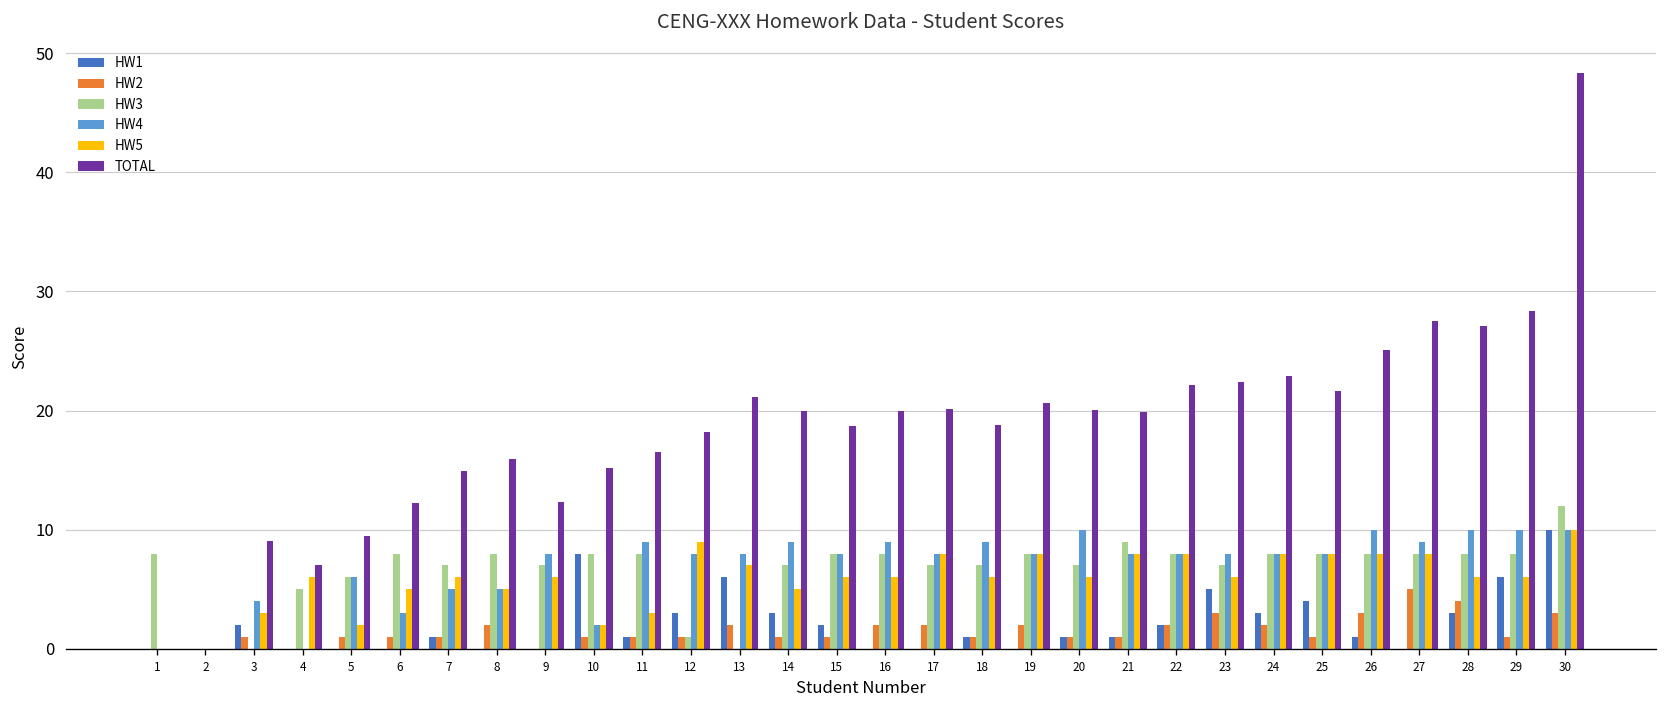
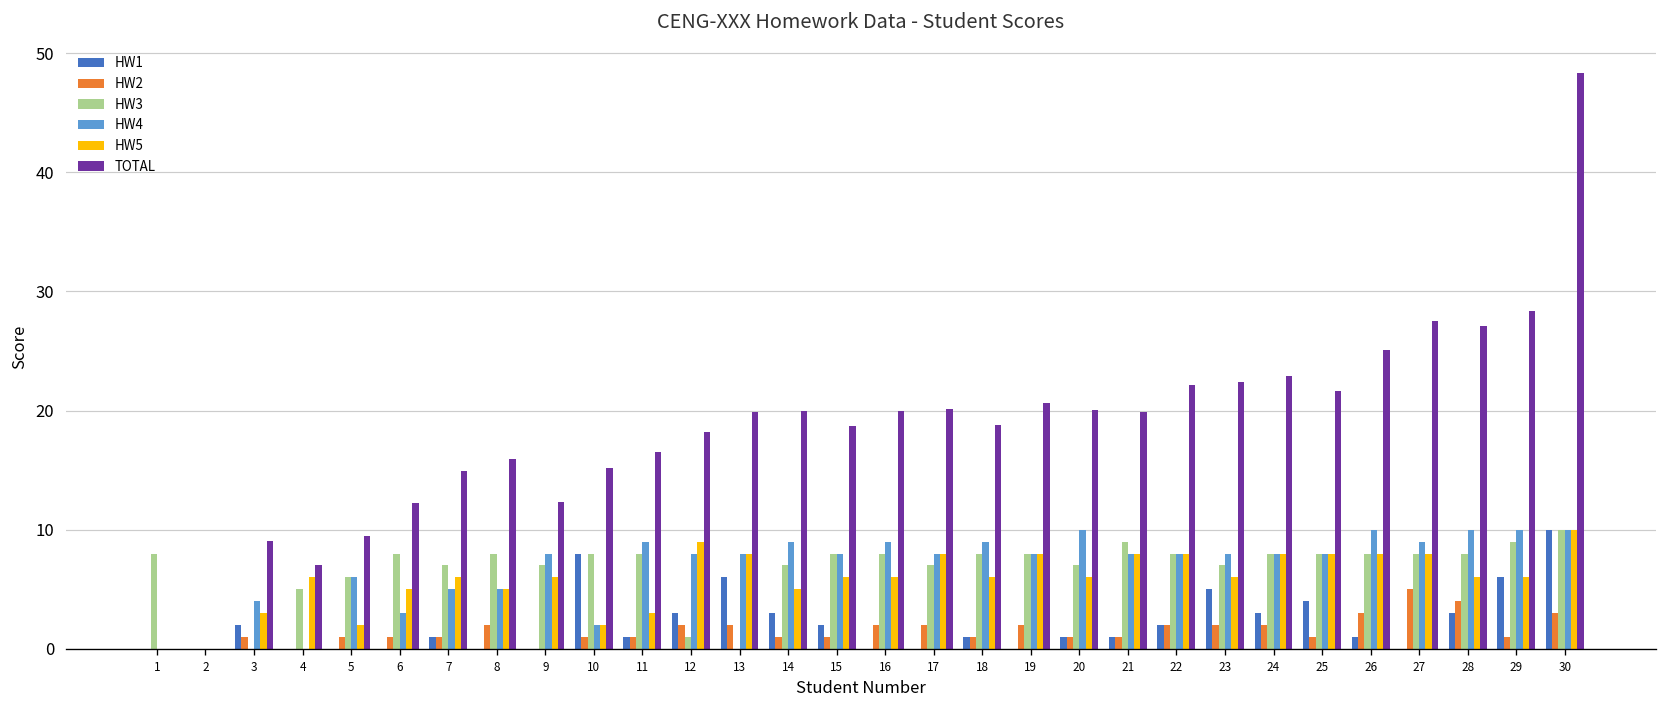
HW2, 12: 1 -> 2
HW5, 13: 7 -> 8
TOTAL, 13: 21 -> 20
HW3, 18: 7 -> 8
HW2, 23: 3 -> 2
HW3, 29: 8 -> 9
HW3, 30: 12 -> 10
